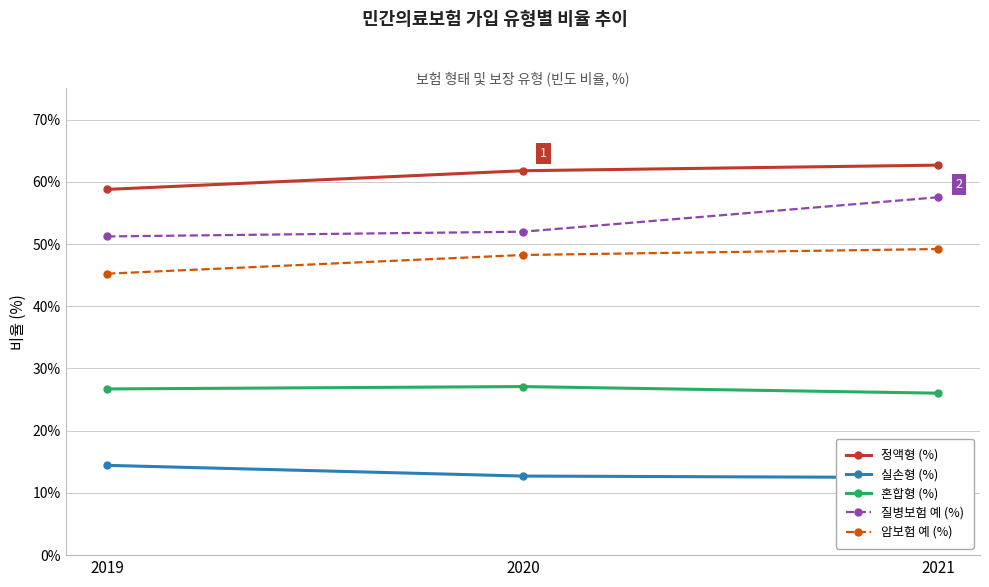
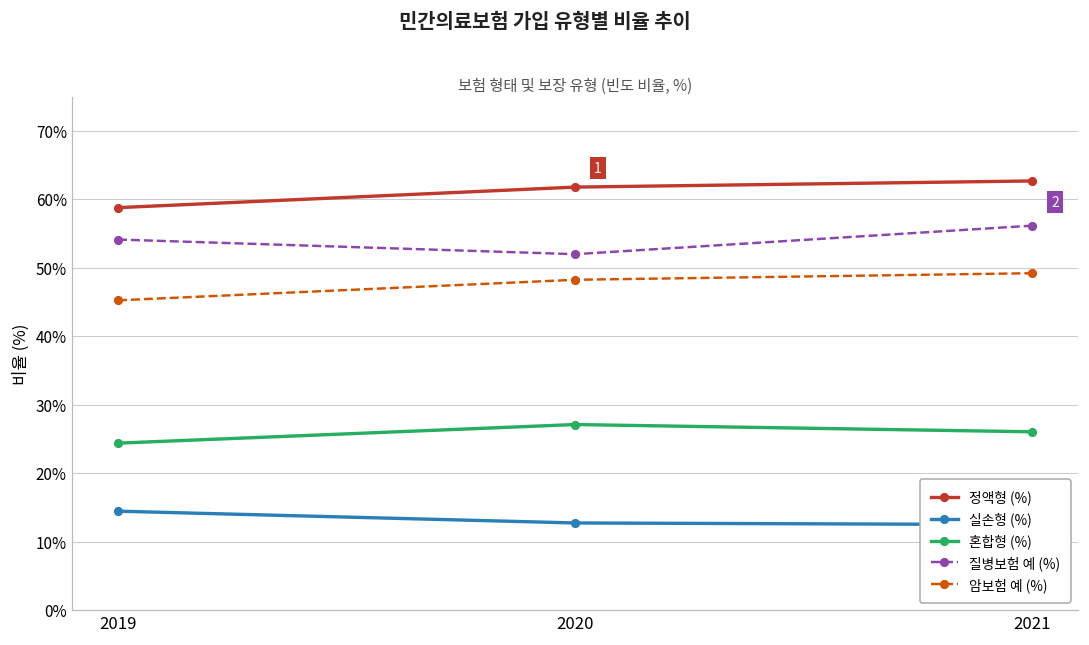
혼합형 (%), 2019: 27% -> 24%
질병보험 예 (%), 2019: 51% -> 54%
질병보험 예 (%), 2021: 58% -> 56%
